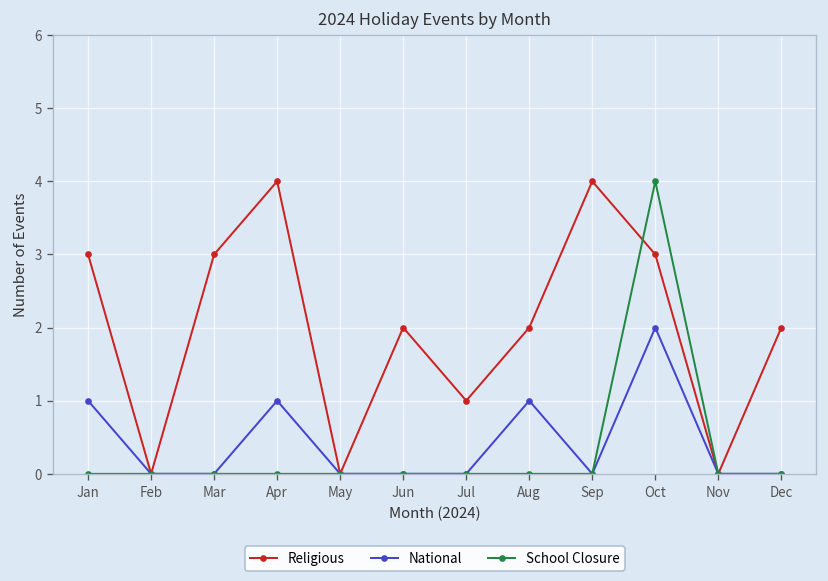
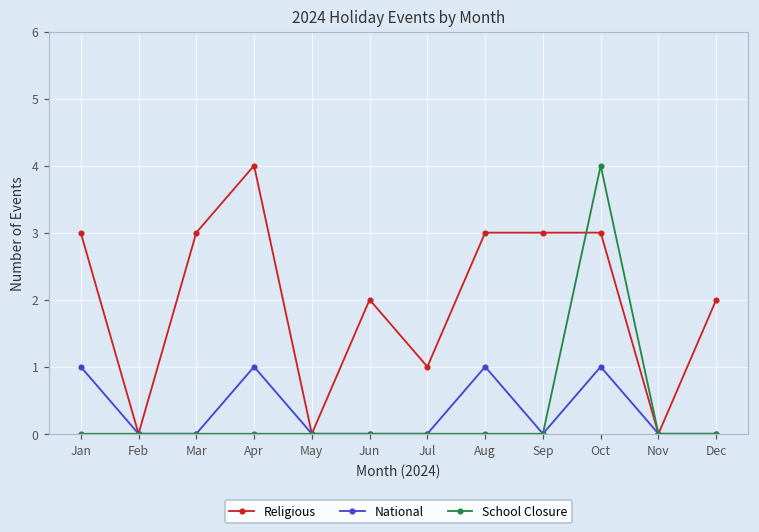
Religious, Aug: 2 -> 3
Religious, Sep: 4 -> 3
National, Oct: 2 -> 1
